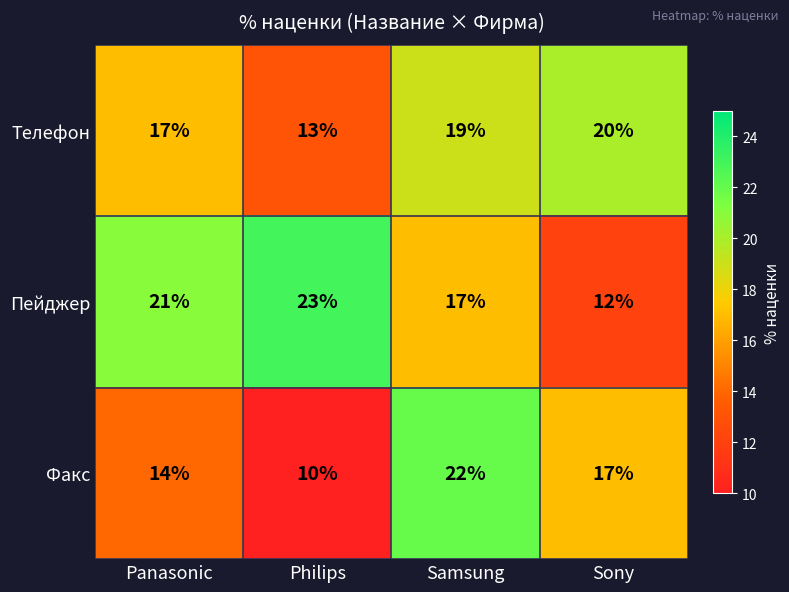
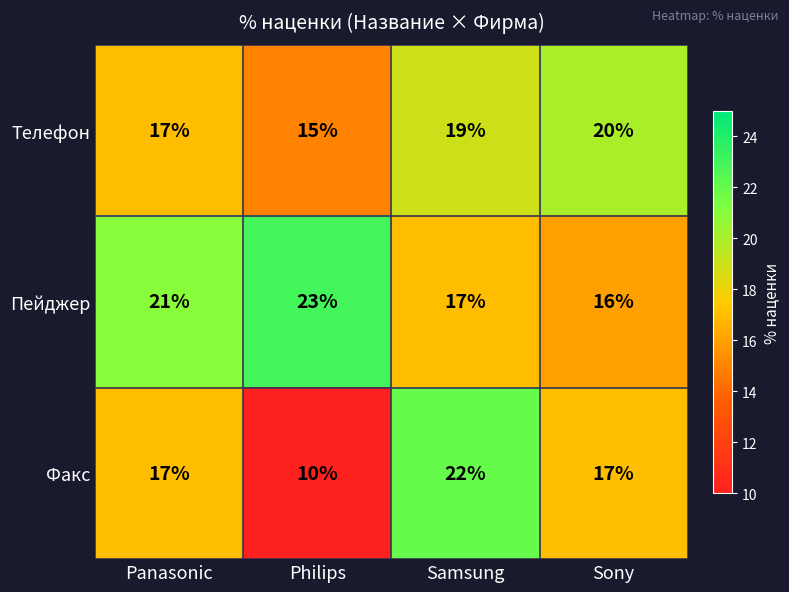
Телефон, Philips: 13% -> 15%
Пейджер, Sony: 12% -> 16%
Факс, Panasonic: 14% -> 17%
